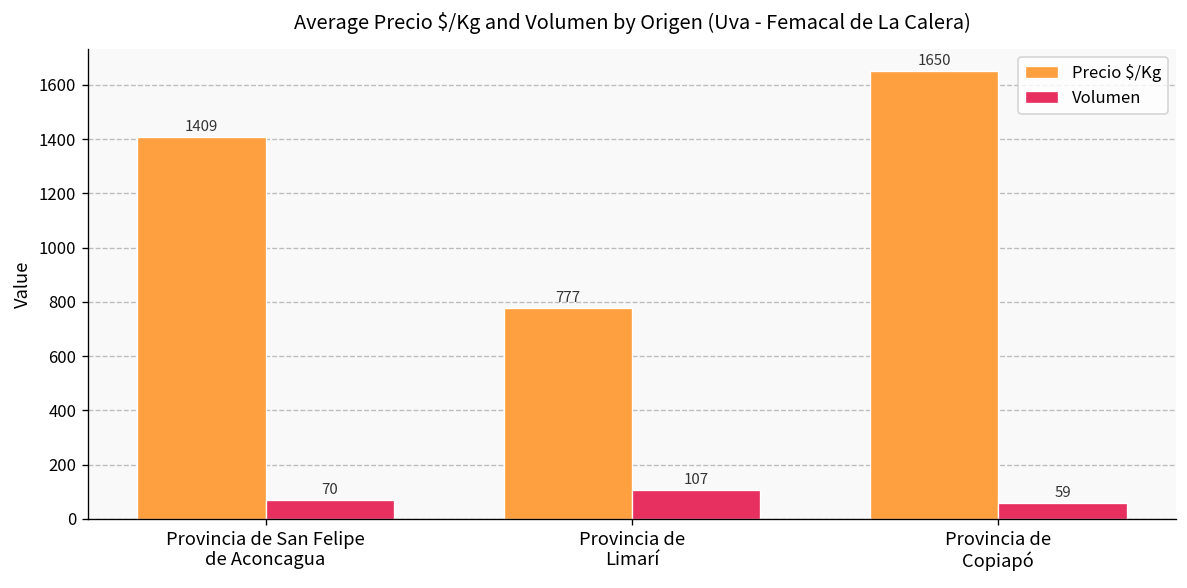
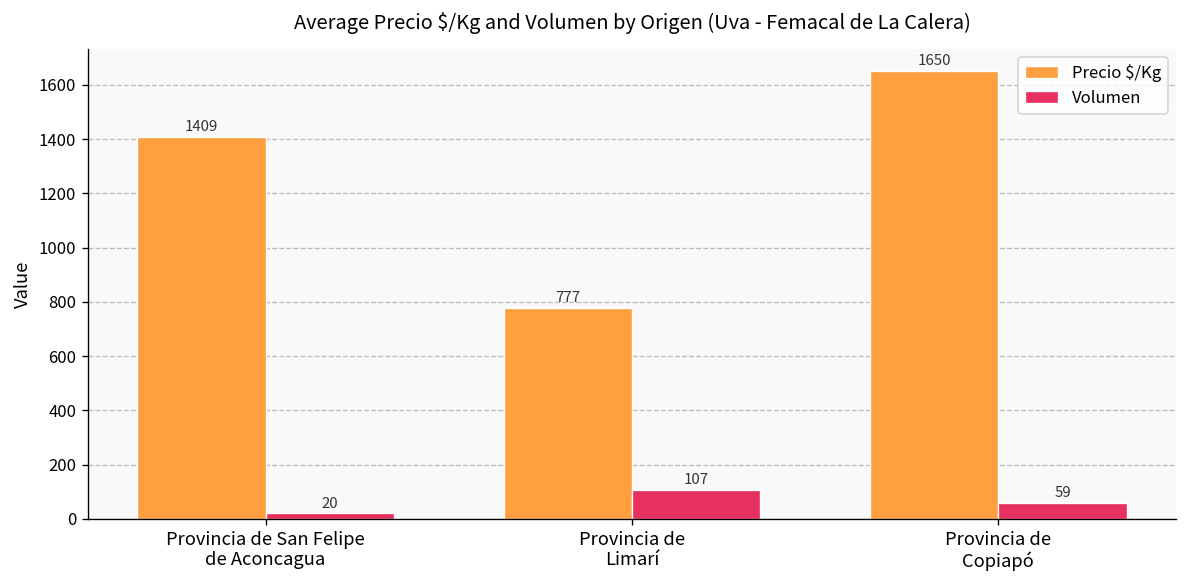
Volumen, Provincia de San Felipe de Aconcagua: 70 -> 20
